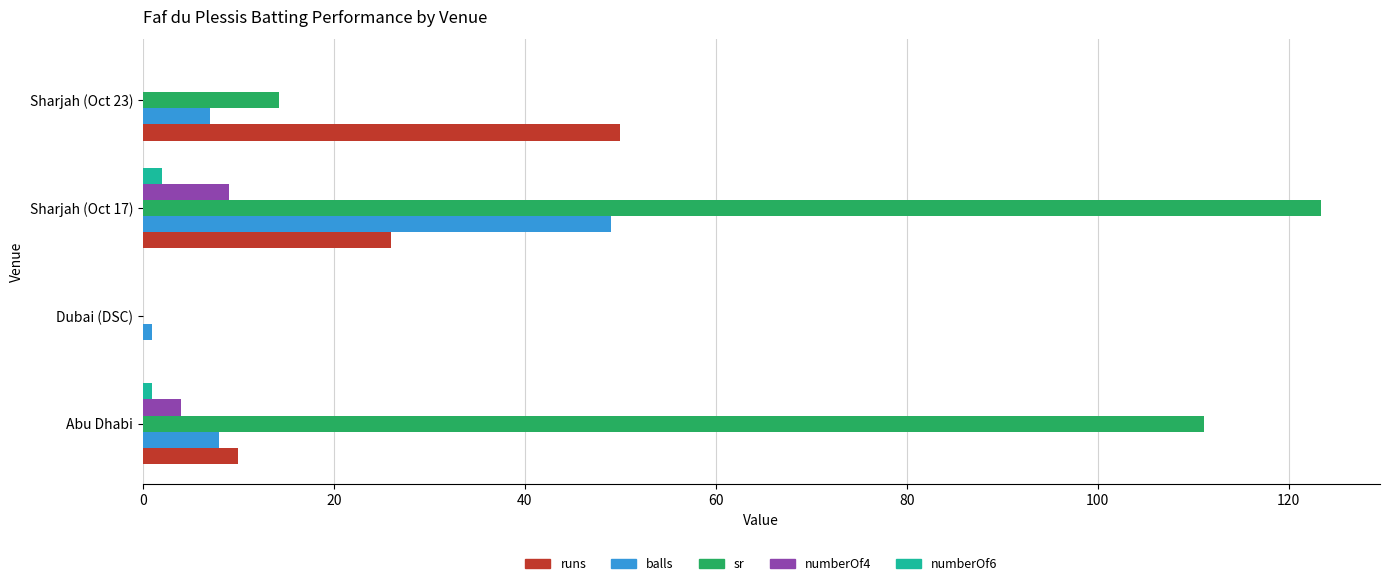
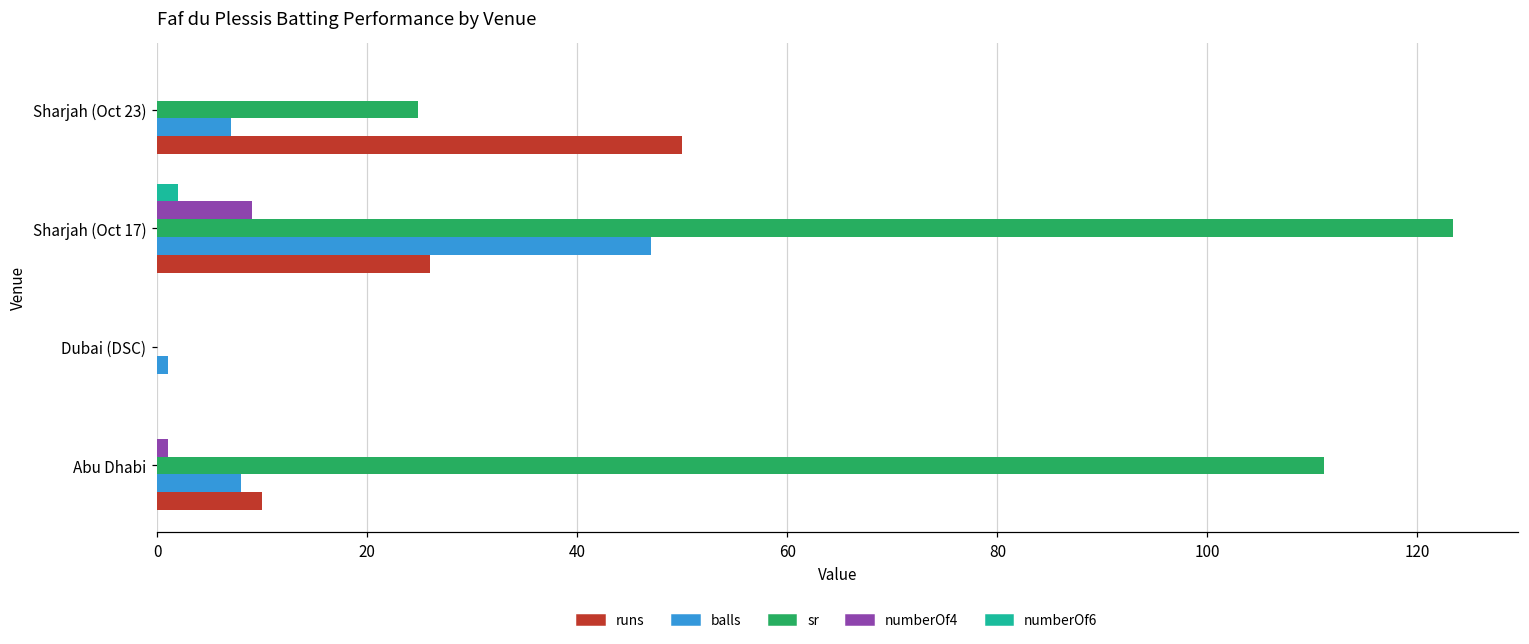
sr, Sharjah (Oct 23): 14 -> 25
balls, Sharjah (Oct 17): 49 -> 47
numberOf6, Abu Dhabi: 1 -> 0
numberOf4, Abu Dhabi: 4 -> 1
